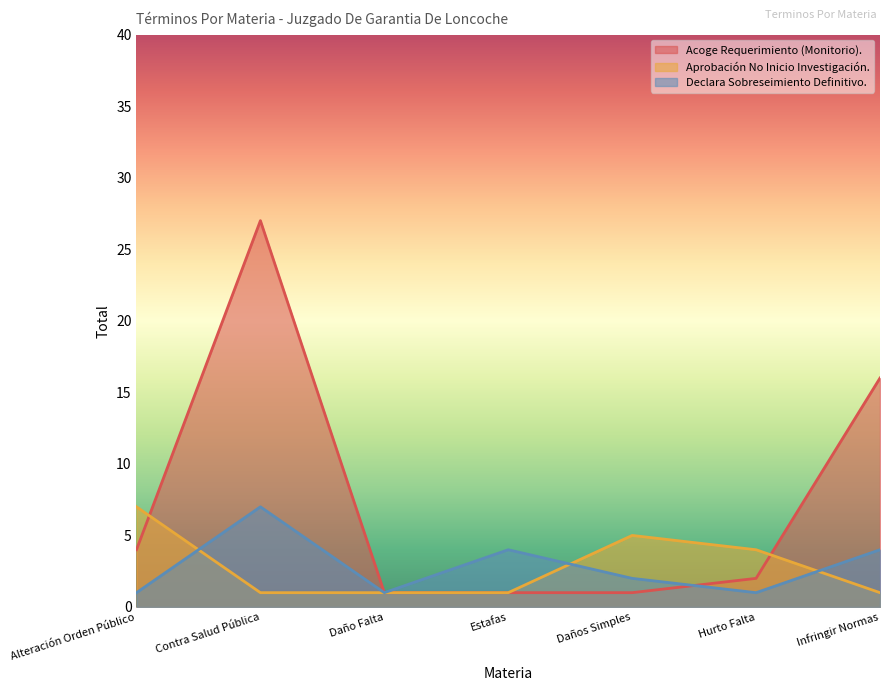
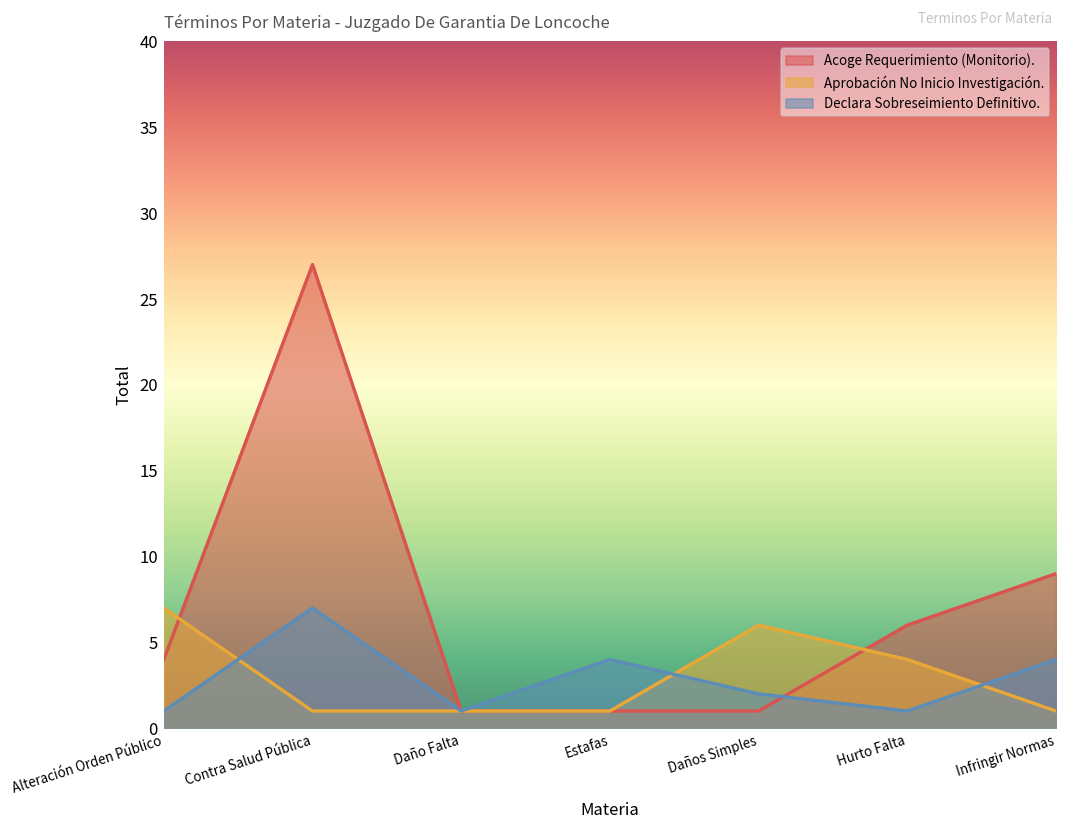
Aprobación No Inicio Investigación., Daños Simples: 5 -> 6
Acoge Requerimiento (Monitorio)., Hurto Falta: 2 -> 6
Acoge Requerimiento (Monitorio)., Infringir Normas: 16 -> 9
